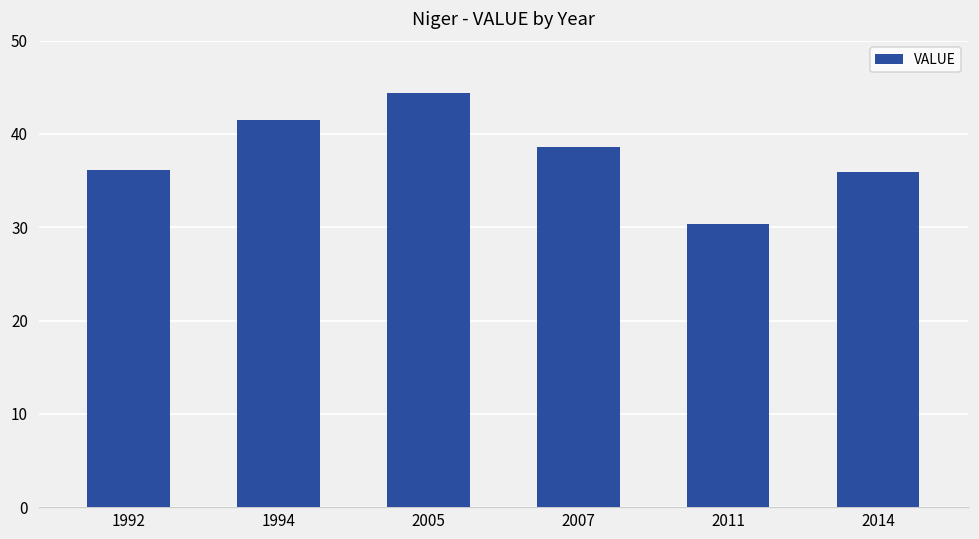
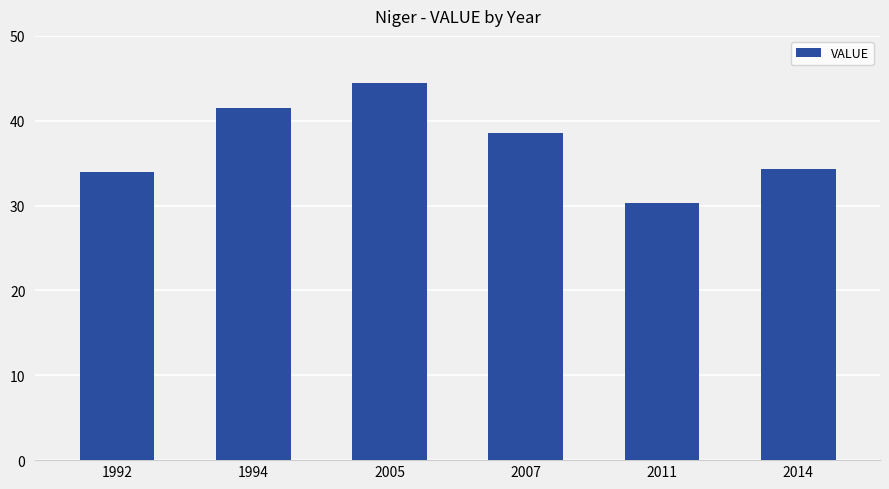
1992: 36 -> 34
2014: 36 -> 34
